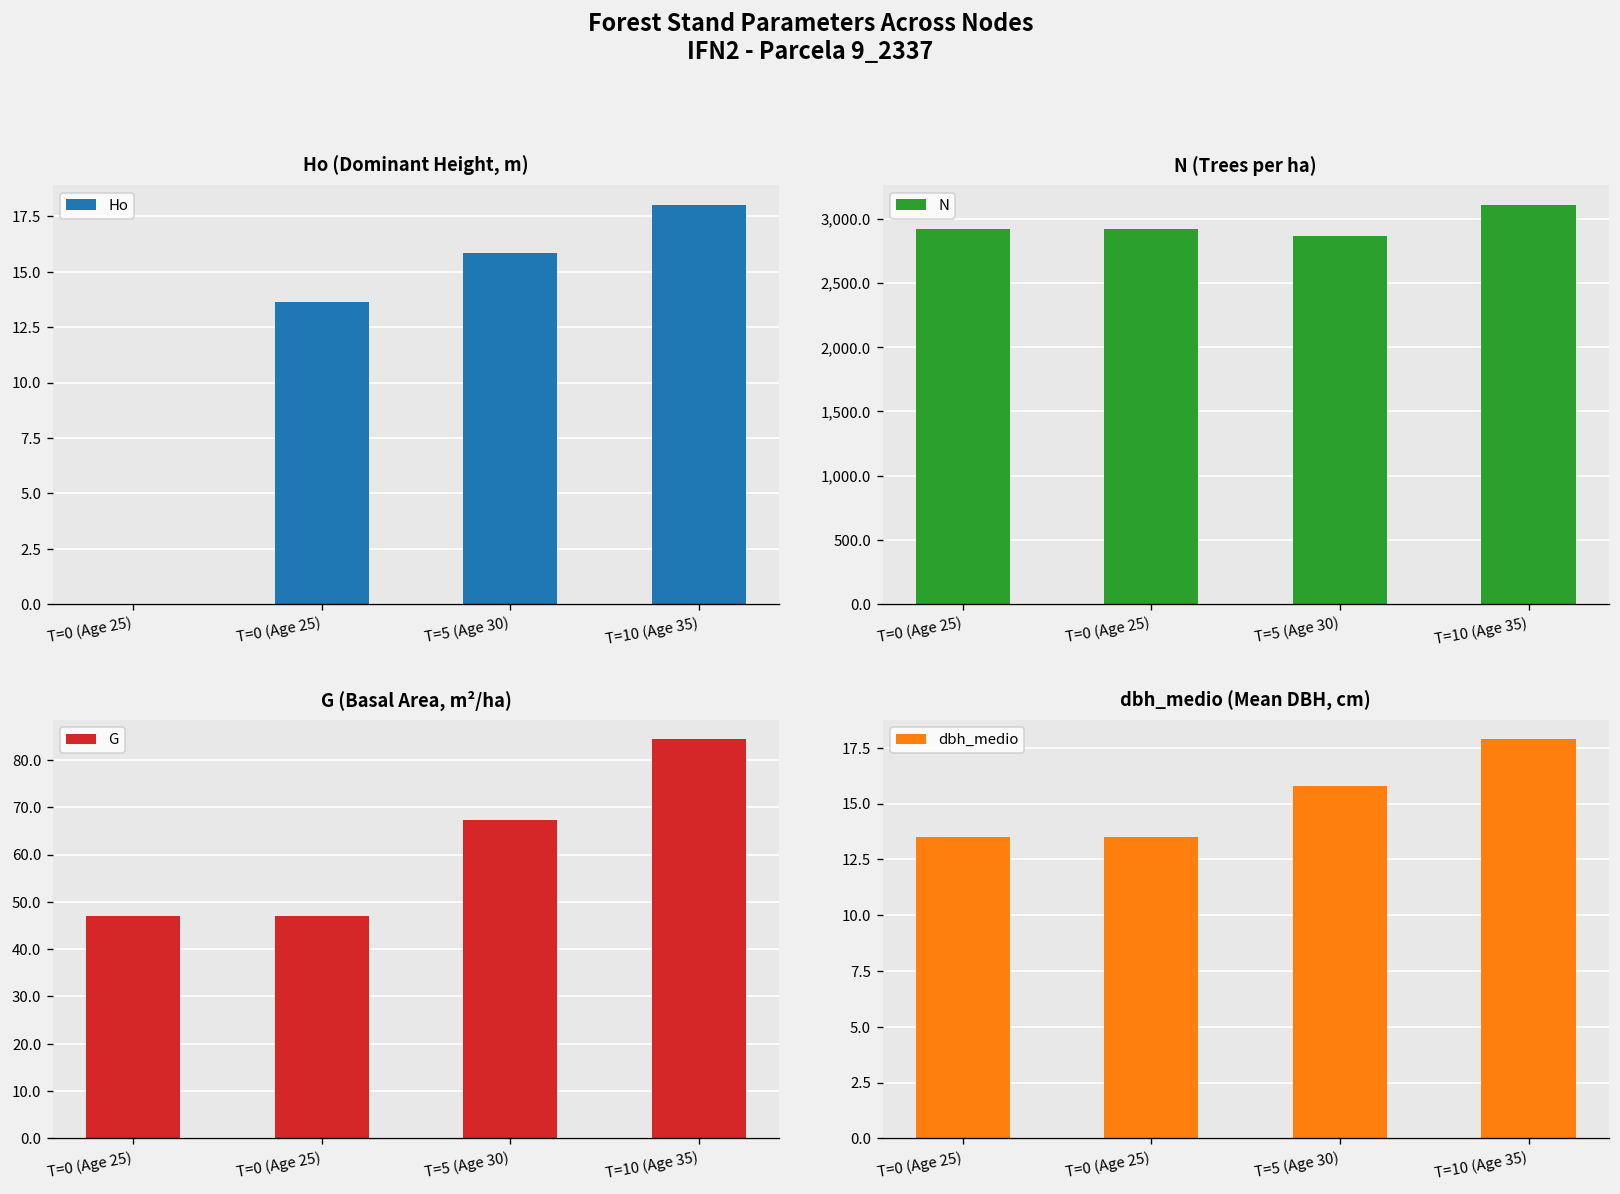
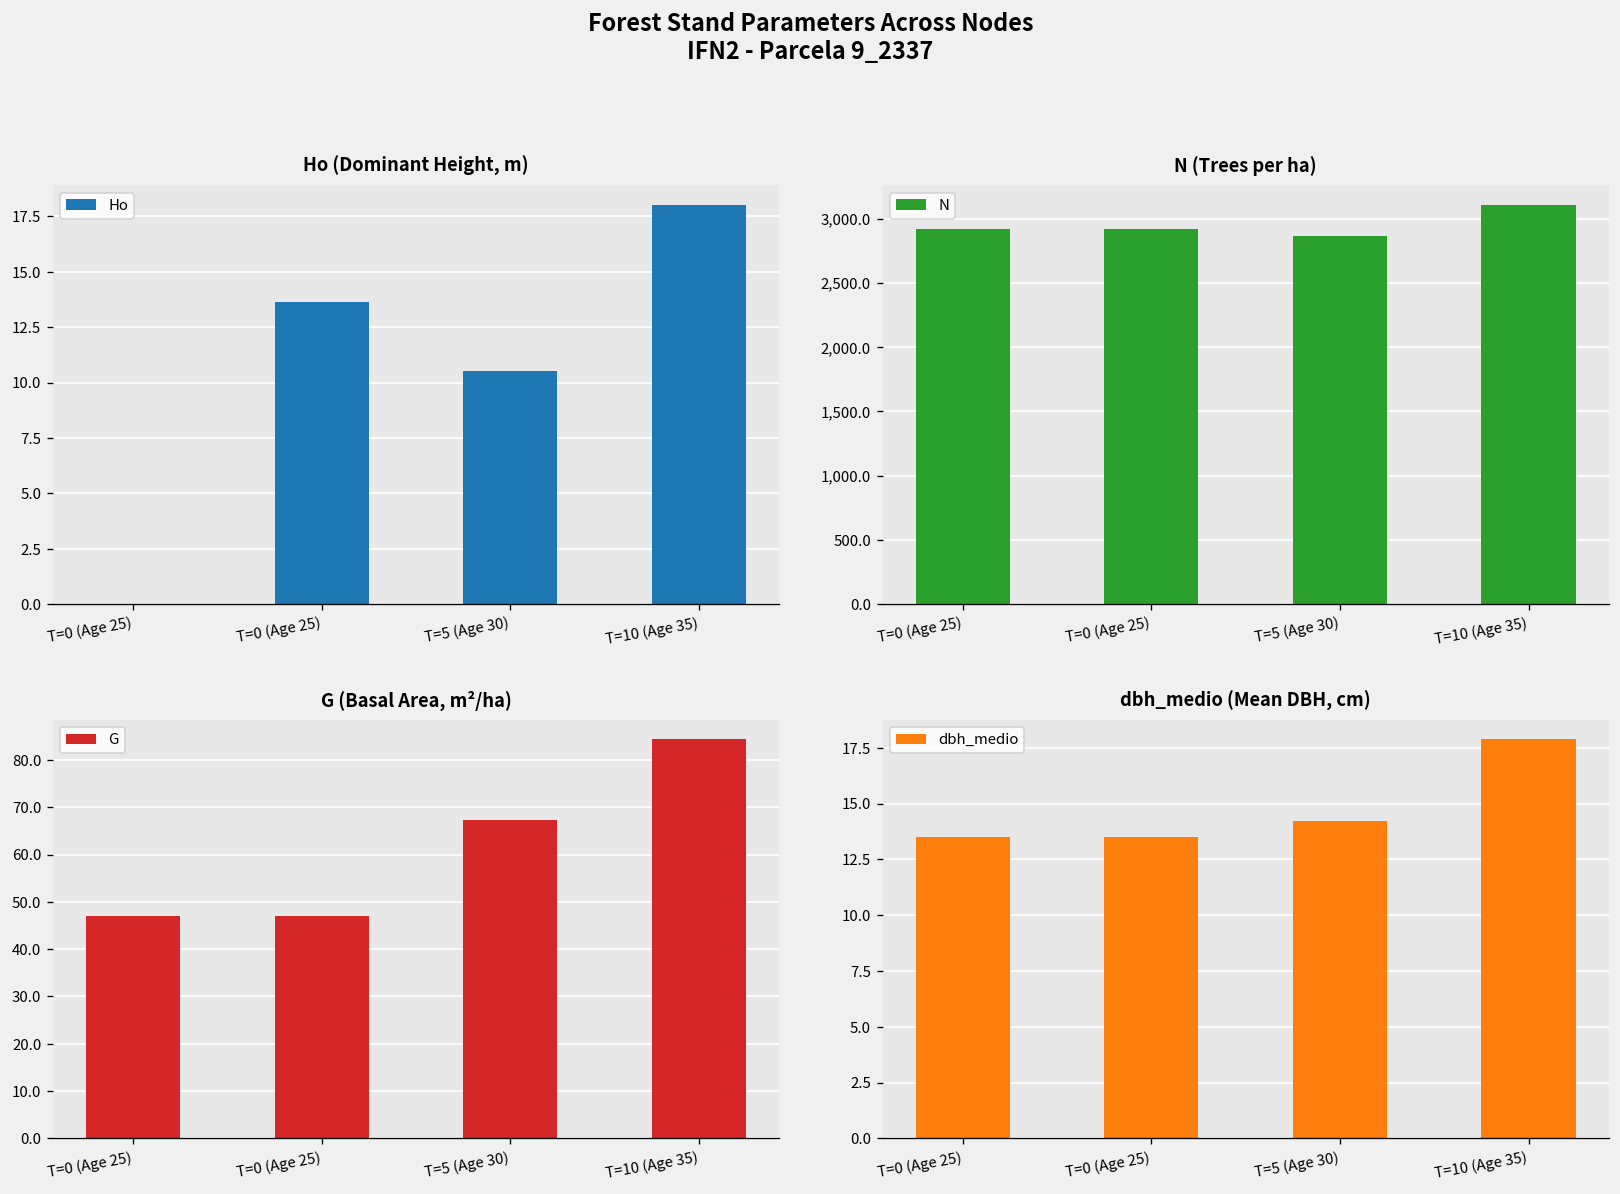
Ho (Dominant Height, m), T=5 (Age 30): 15.8 -> 10.5
dbh_medio (Mean DBH, cm), T=5 (Age 30): 15.8 -> 14.2
